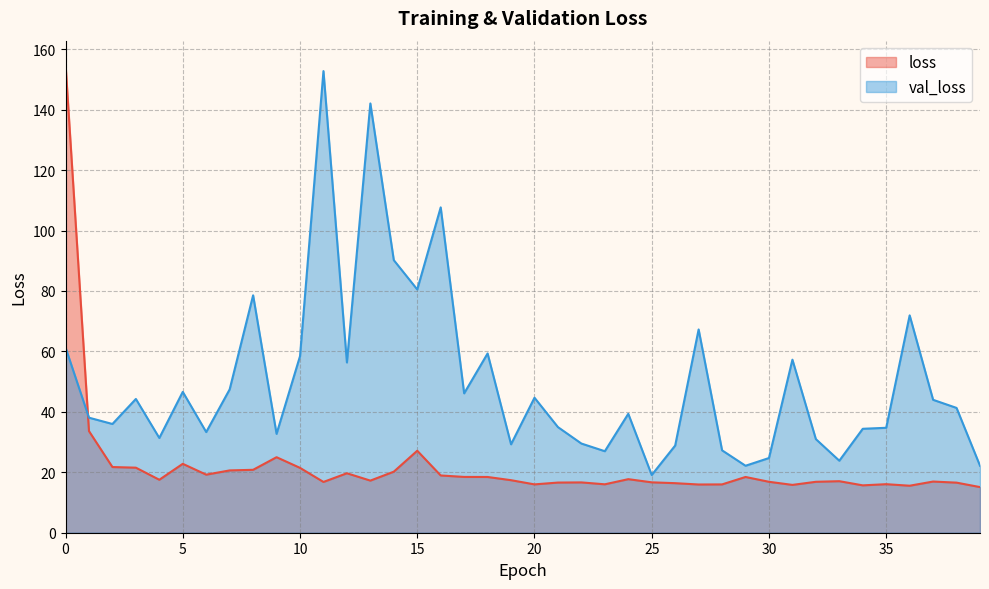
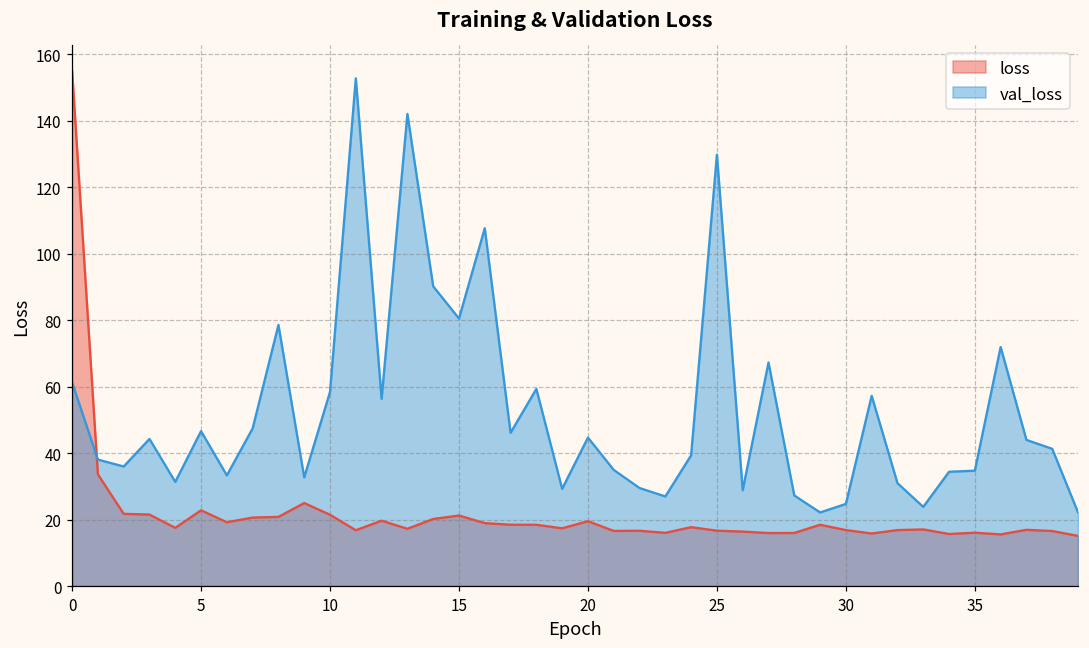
loss, 15: 27 -> 21
loss, 20: 16 -> 20
val_loss, 25: 19 -> 130
